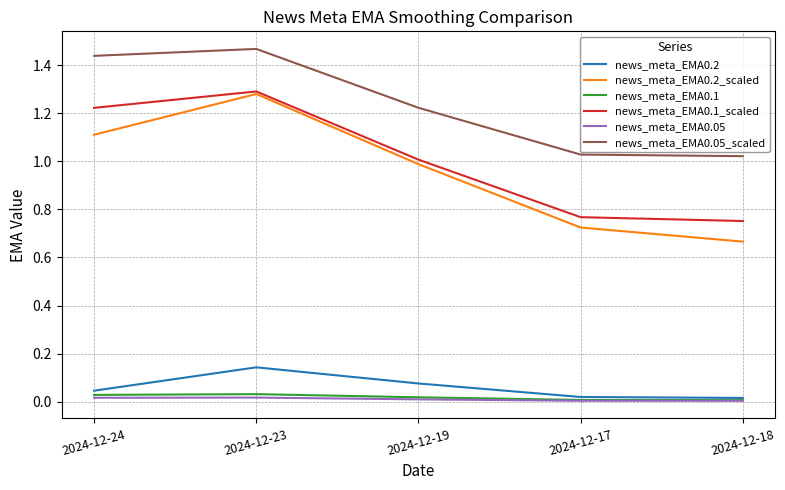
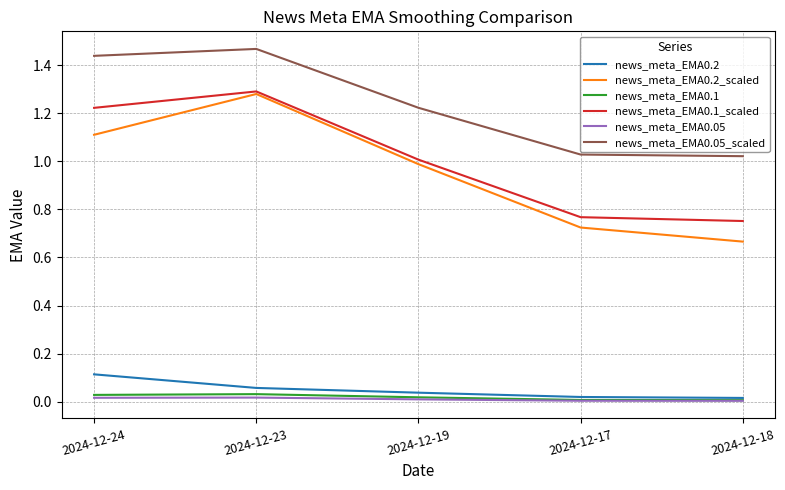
news_meta_EMA0.2, 2024-12-24: 0.05 -> 0.11
news_meta_EMA0.2, 2024-12-23: 0.14 -> 0.06
news_meta_EMA0.2, 2024-12-19: 0.08 -> 0.04
